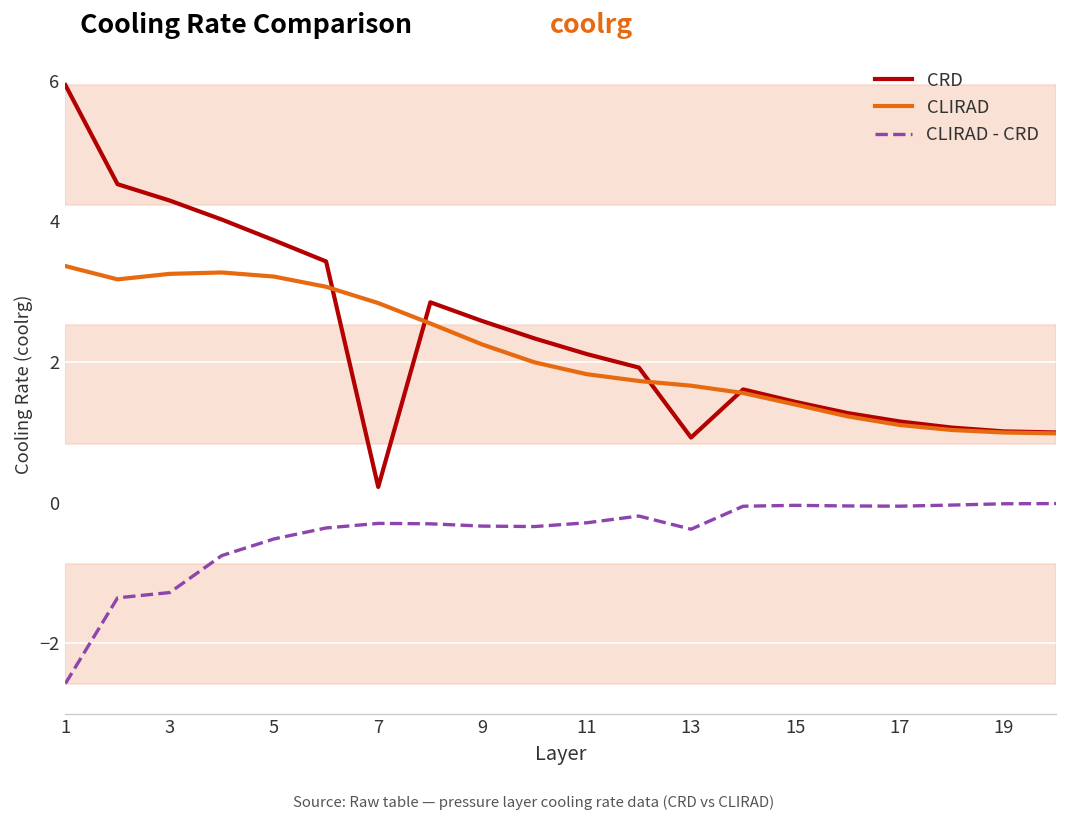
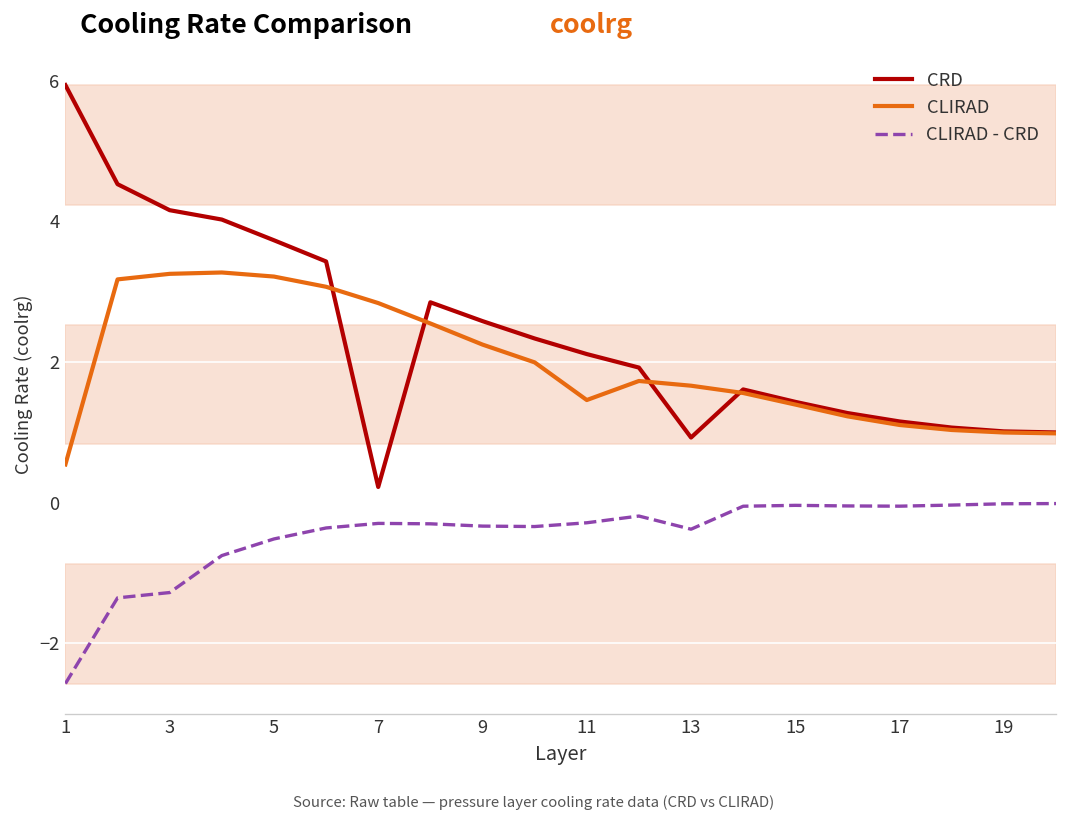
CLIRAD, 1: 3.4 -> 0.5
CRD, 3: 4.3 -> 4.2
CLIRAD, 11: 1.8 -> 1.5
